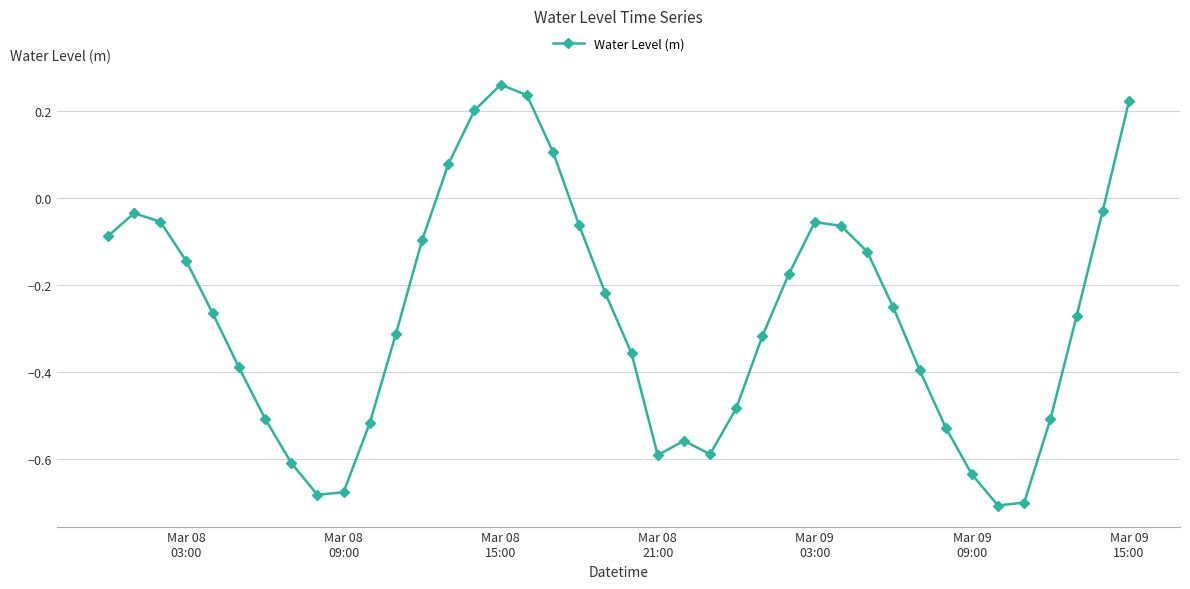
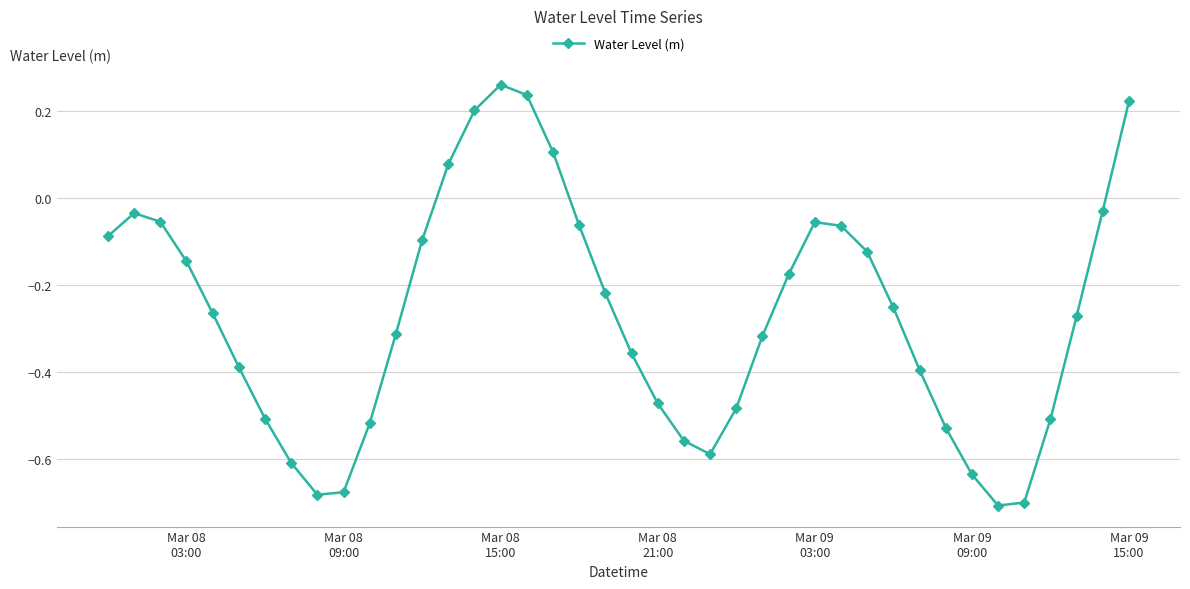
Mar 08 21:00: -0.59 -> -0.47
